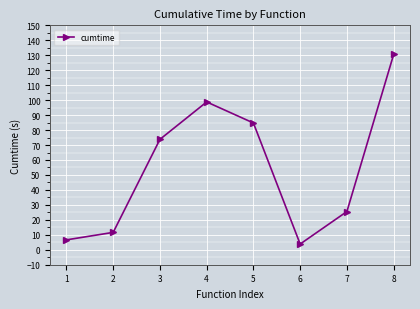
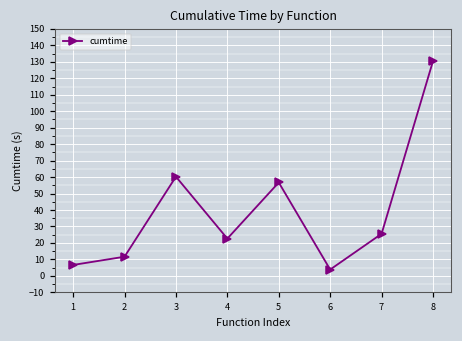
3: 74 -> 60
4: 99 -> 23
5: 85 -> 57
